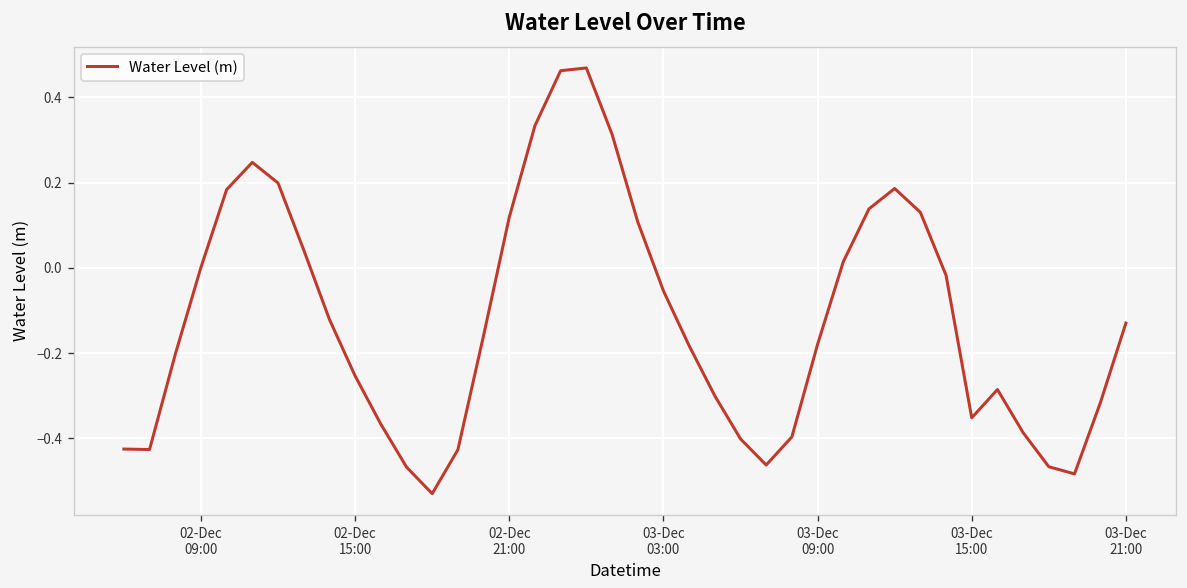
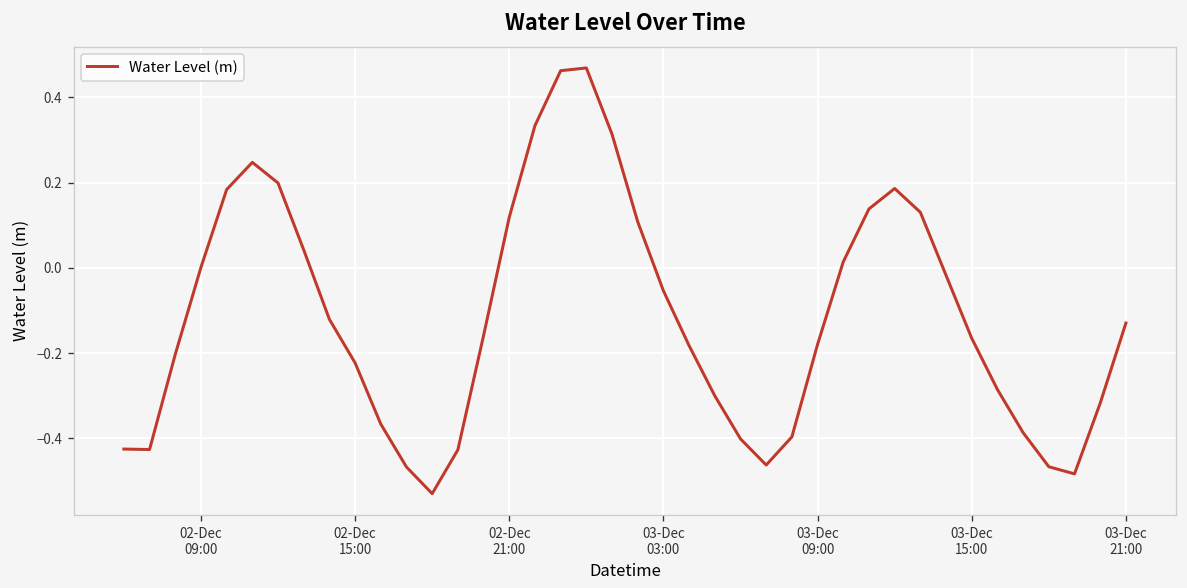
02-Dec 15:00: -0.25 -> -0.22
03-Dec 15:00: -0.35 -> -0.17
